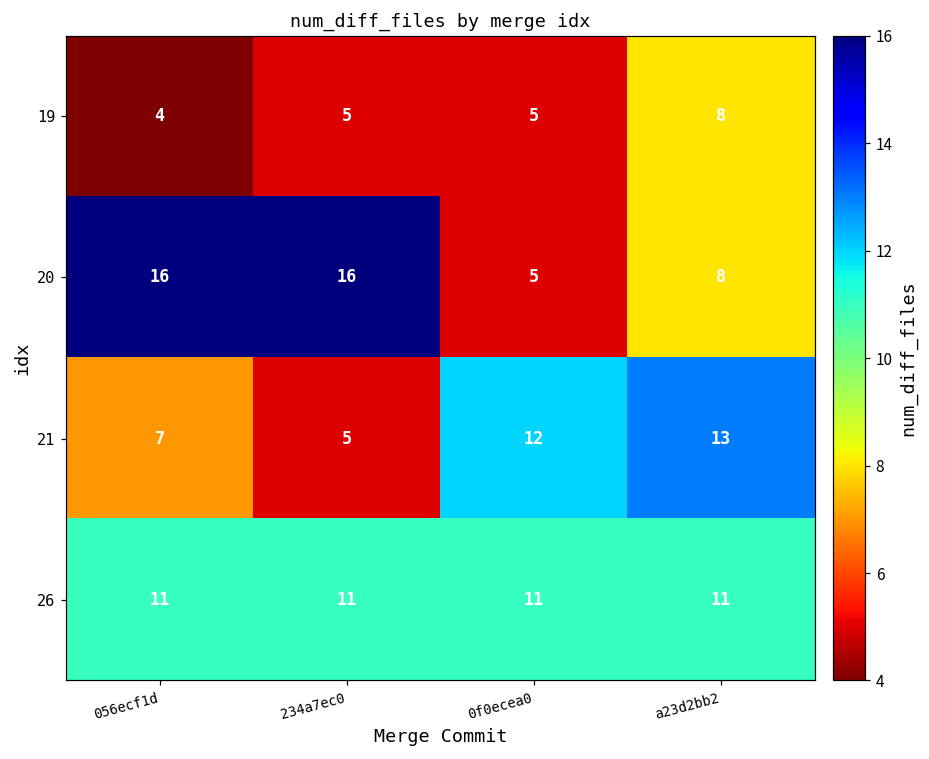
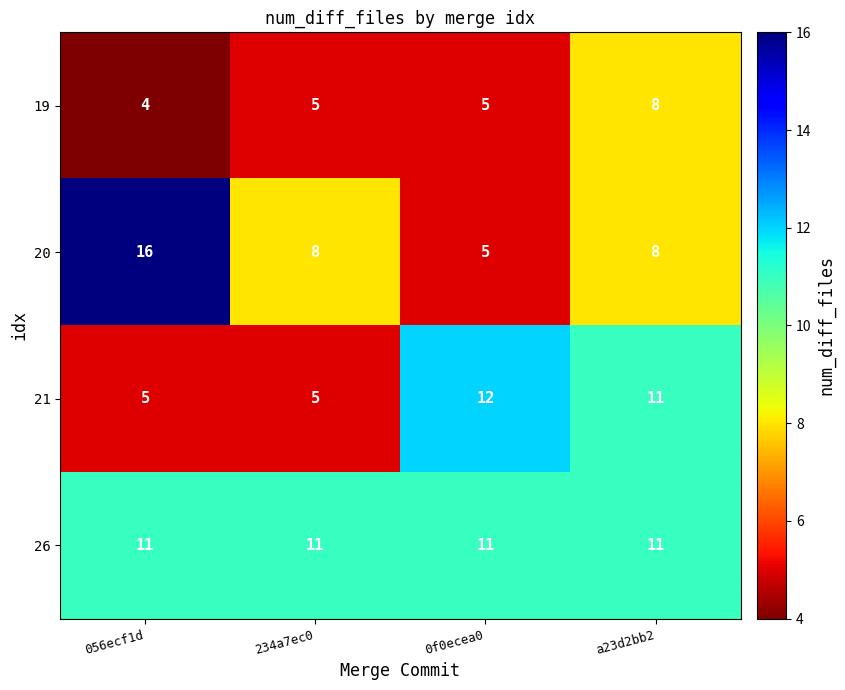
20, 234a7ec0: 16 -> 8
21, 056ecf1d: 7 -> 5
21, a23d2bb2: 13 -> 11
